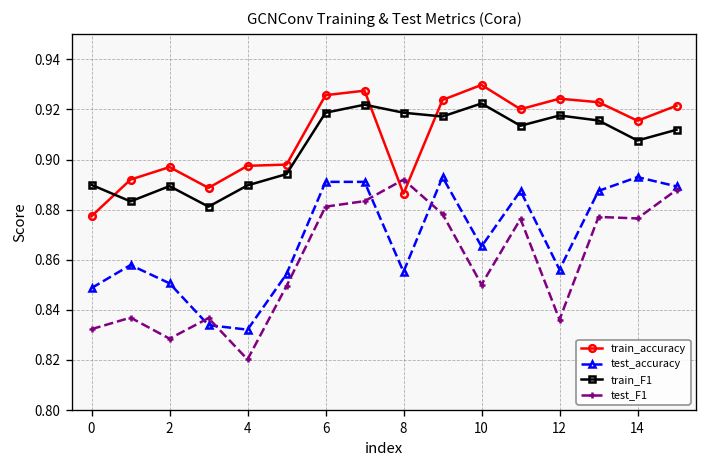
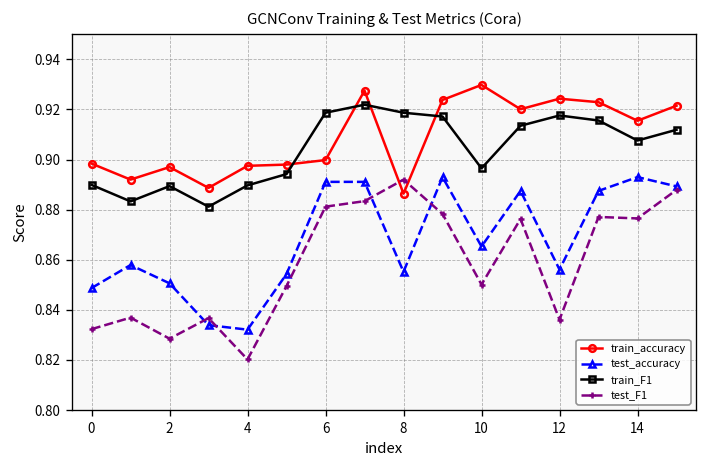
train_accuracy, 0: 0.877 -> 0.898
train_accuracy, 6: 0.926 -> 0.900
train_F1, 10: 0.922 -> 0.897
